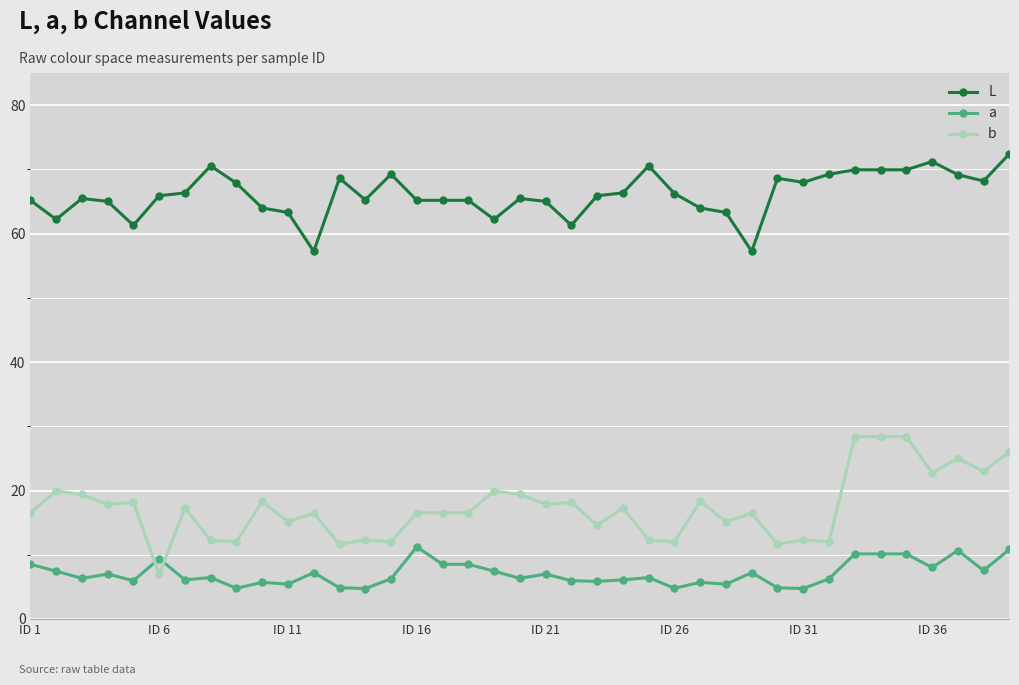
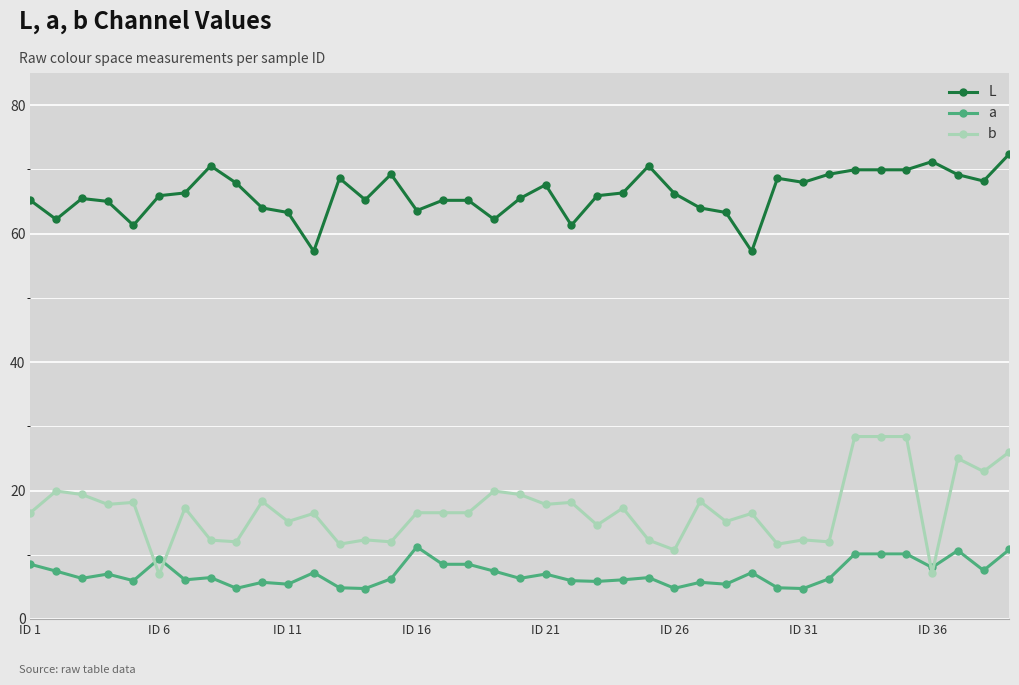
L, ID 16: 65 -> 64
L, ID 21: 65 -> 68
b, ID 26: 12 -> 11
b, ID 36: 23 -> 7
